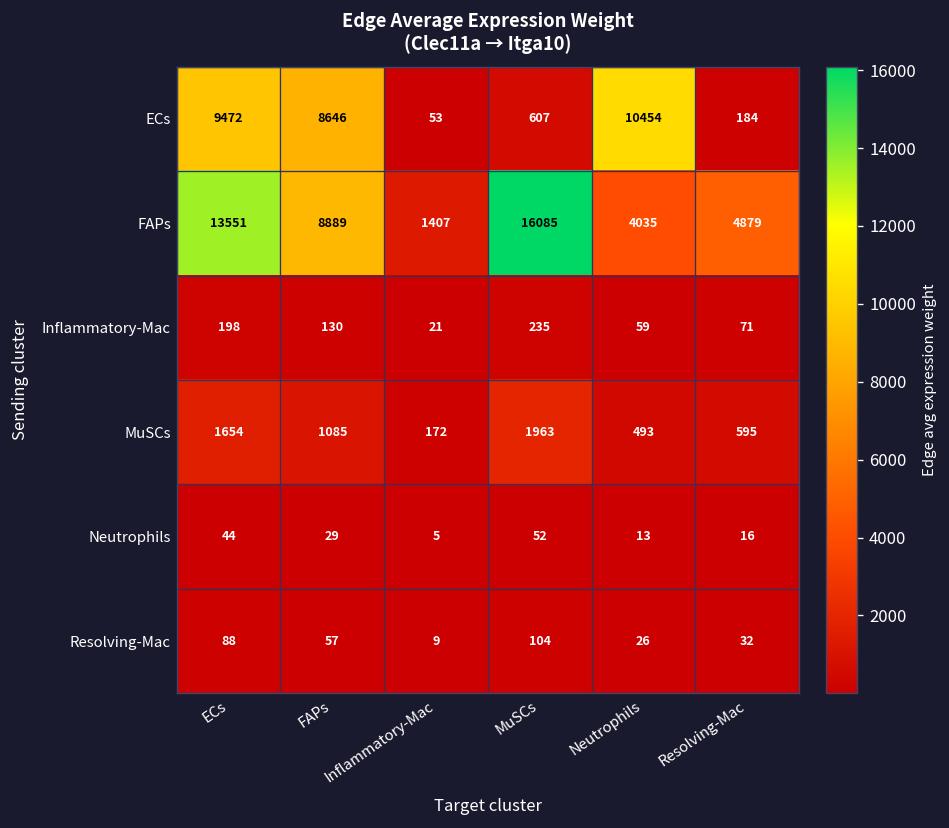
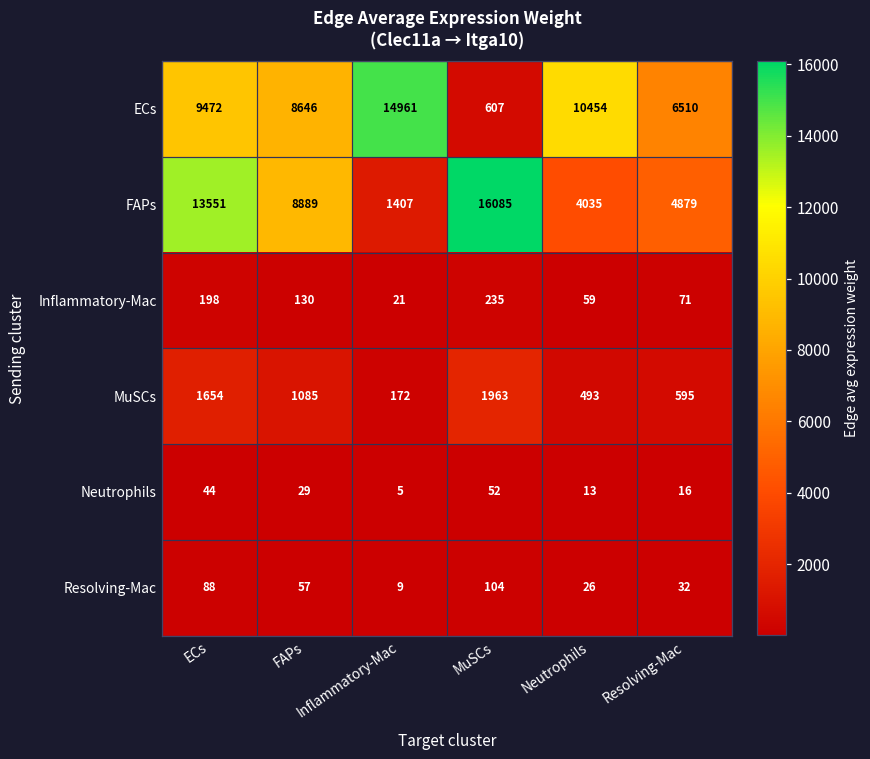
ECs, Inflammatory-Mac: 53 -> 14961
ECs, Resolving-Mac: 184 -> 6510
